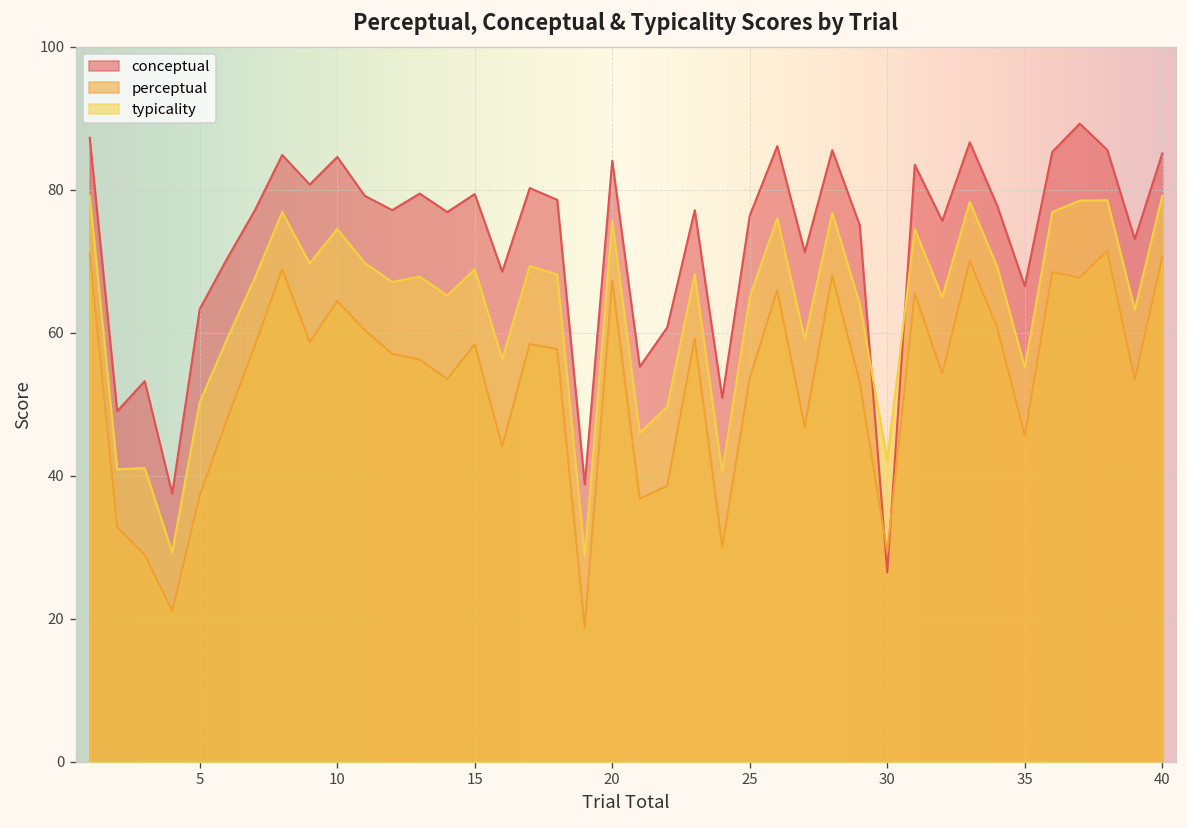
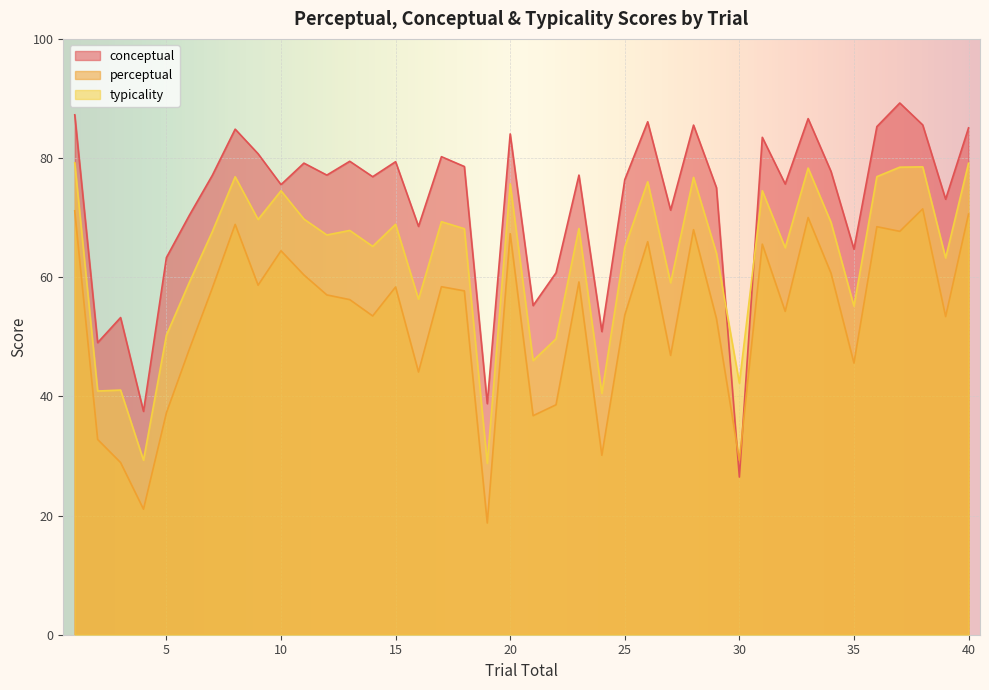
conceptual, 10: 85 -> 76
conceptual, 35: 67 -> 65
